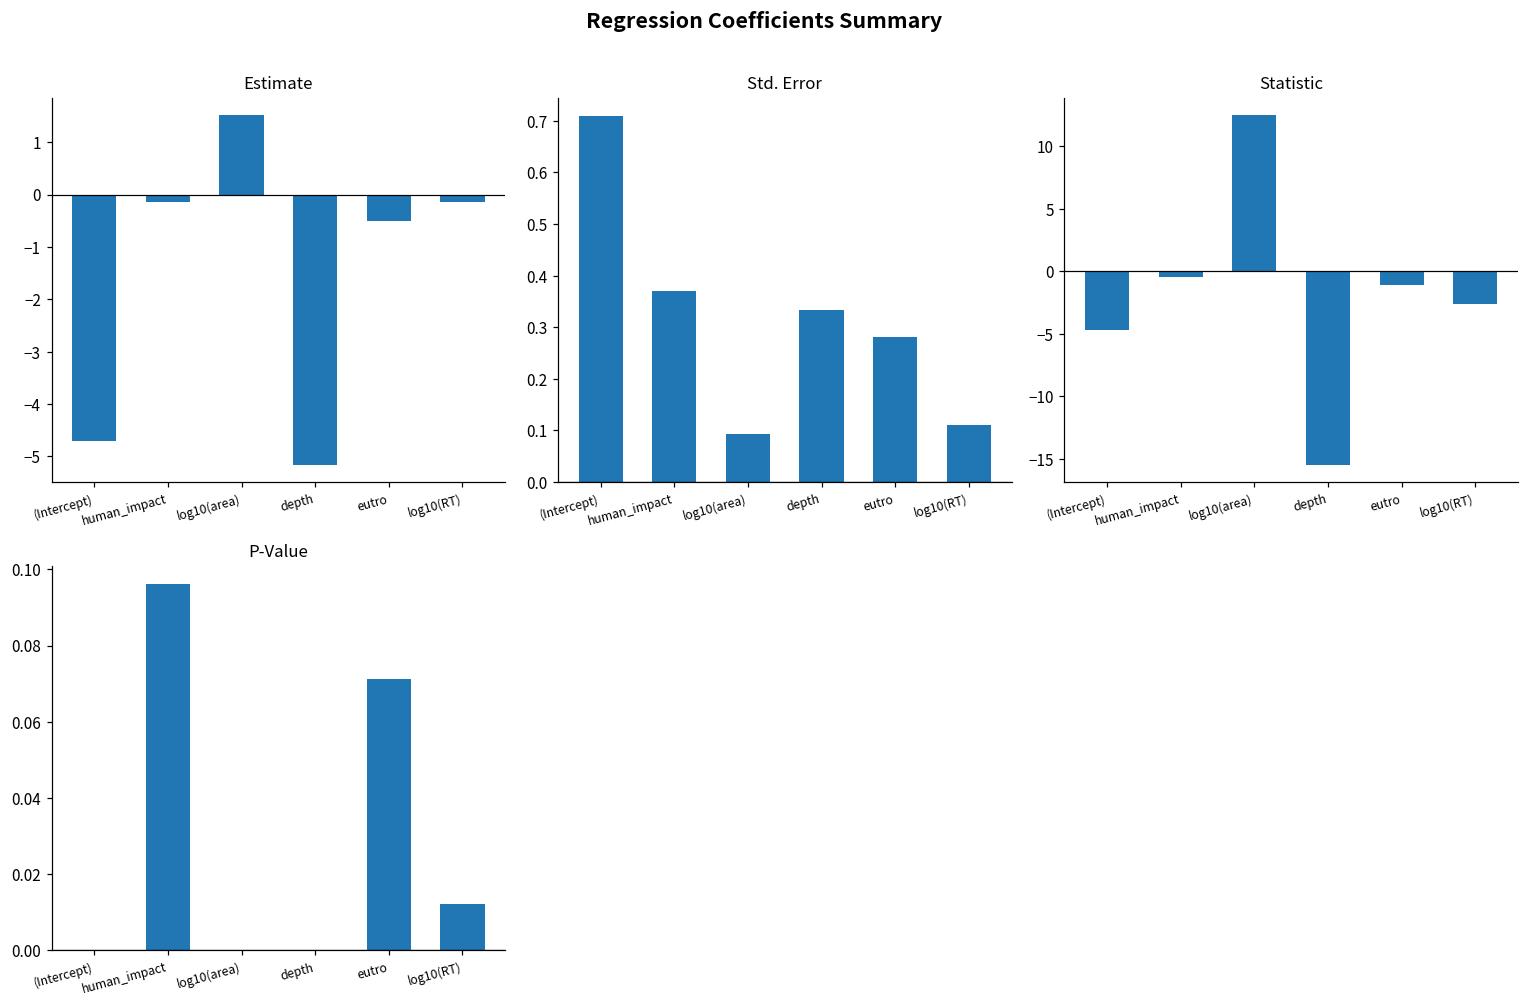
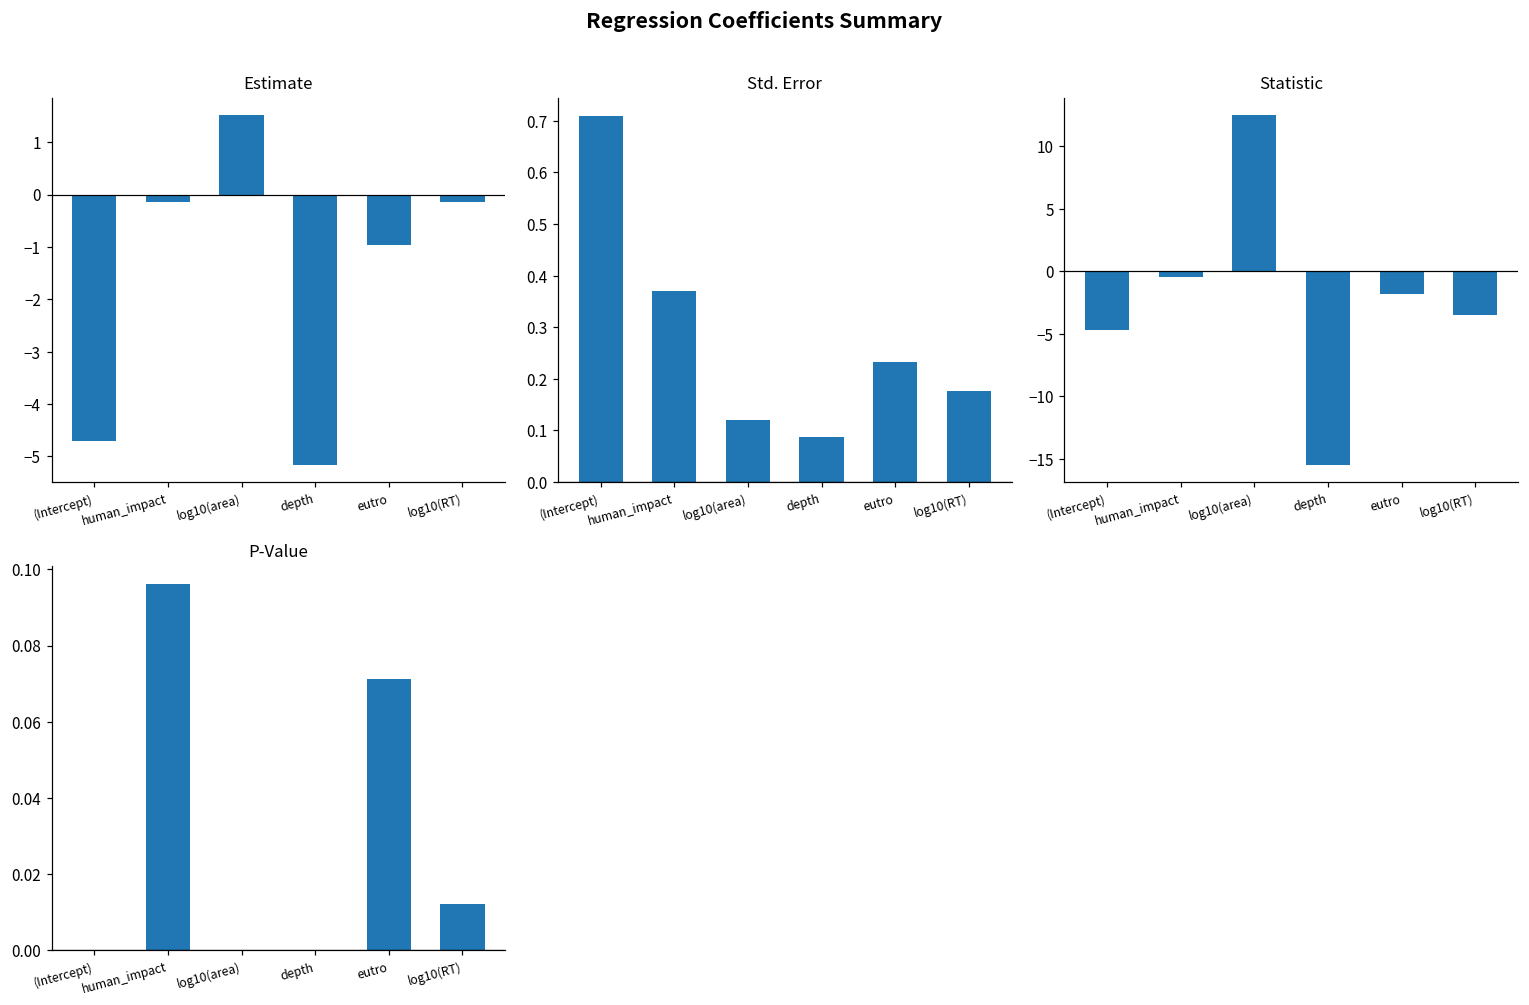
Estimate, eutro: -0.5 -> -1.0
Std. Error, log10(area): 0.09 -> 0.12
Std. Error, depth: 0.33 -> 0.09
Std. Error, eutro: 0.28 -> 0.23
Std. Error, log10(RT): 0.11 -> 0.18
Statistic, eutro: -1.1 -> -1.8
Statistic, log10(RT): -2.6 -> -3.5
